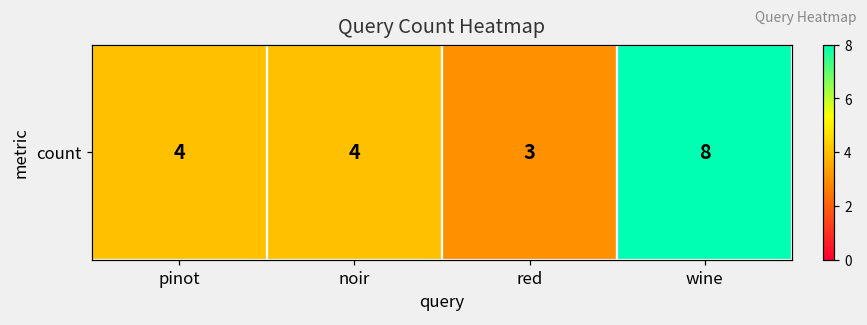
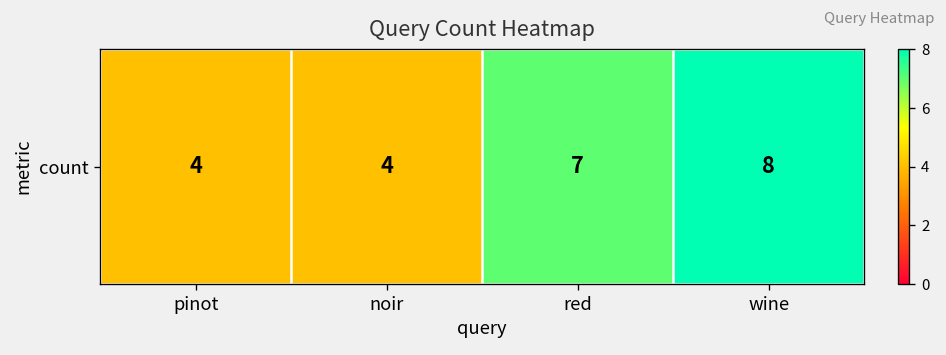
count, red: 3 -> 7
